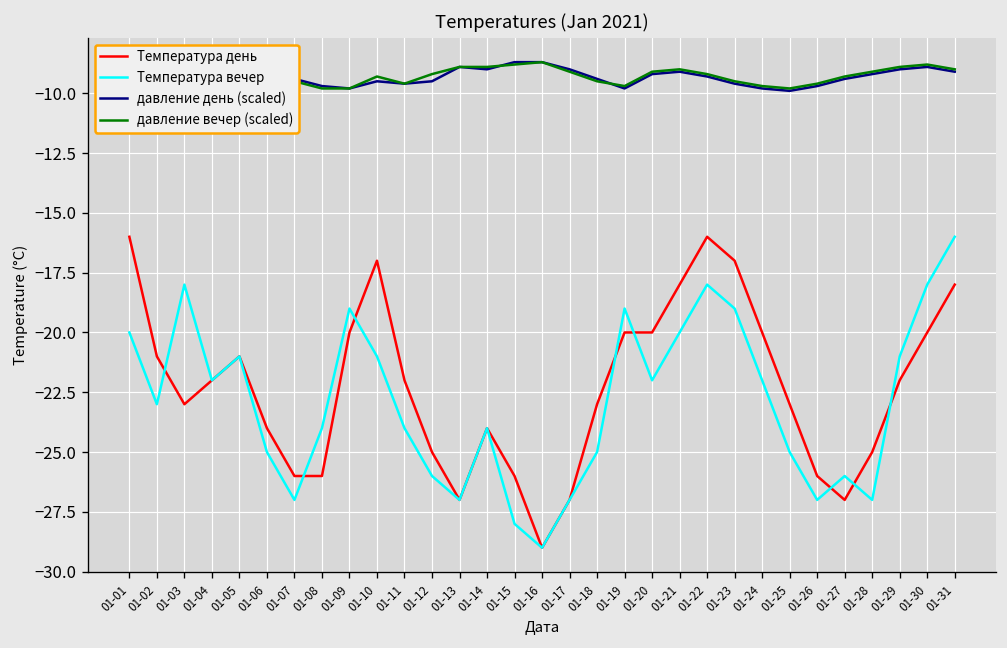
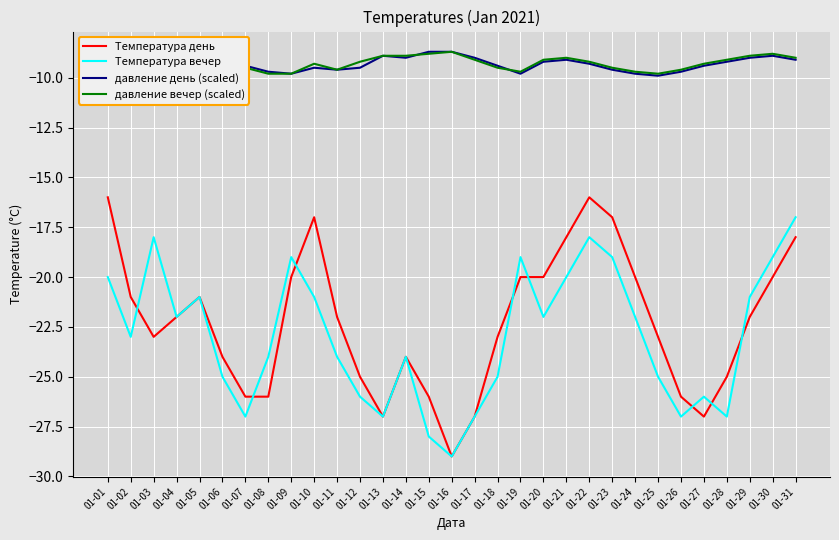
Температура вечер, 01-30: -18 -> -19
Температура вечер, 01-31: -16 -> -17
